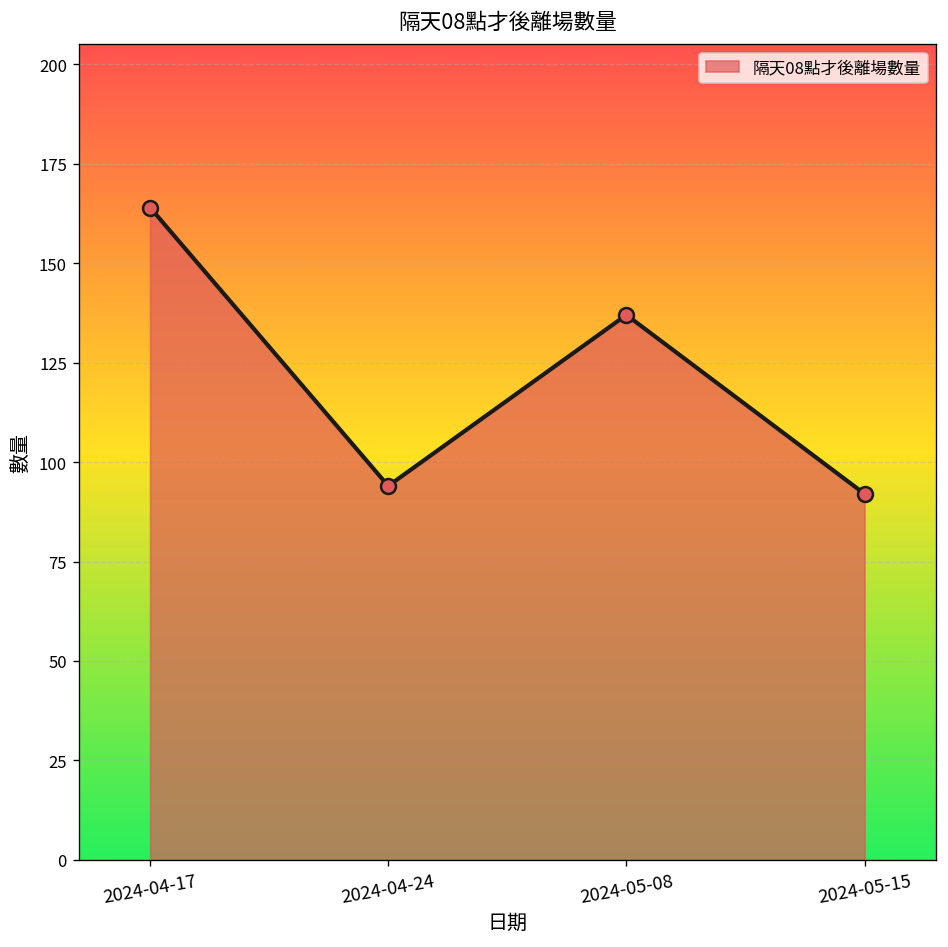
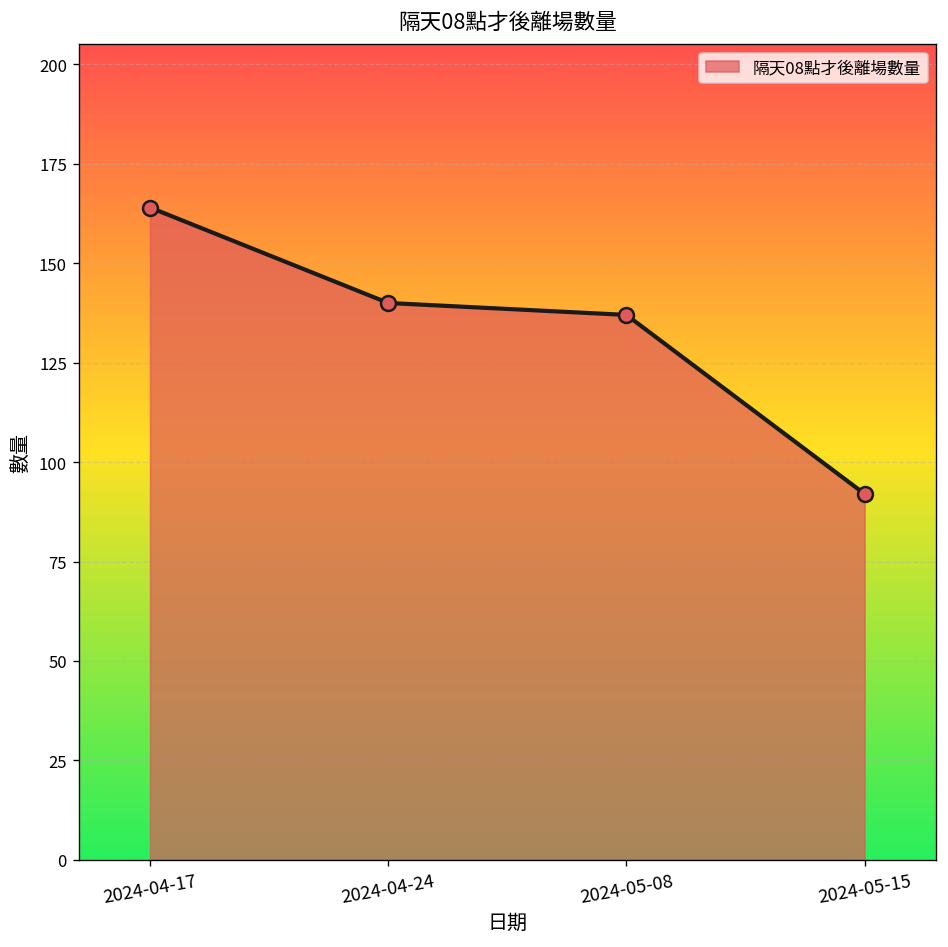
2024-04-24: 94 -> 140
